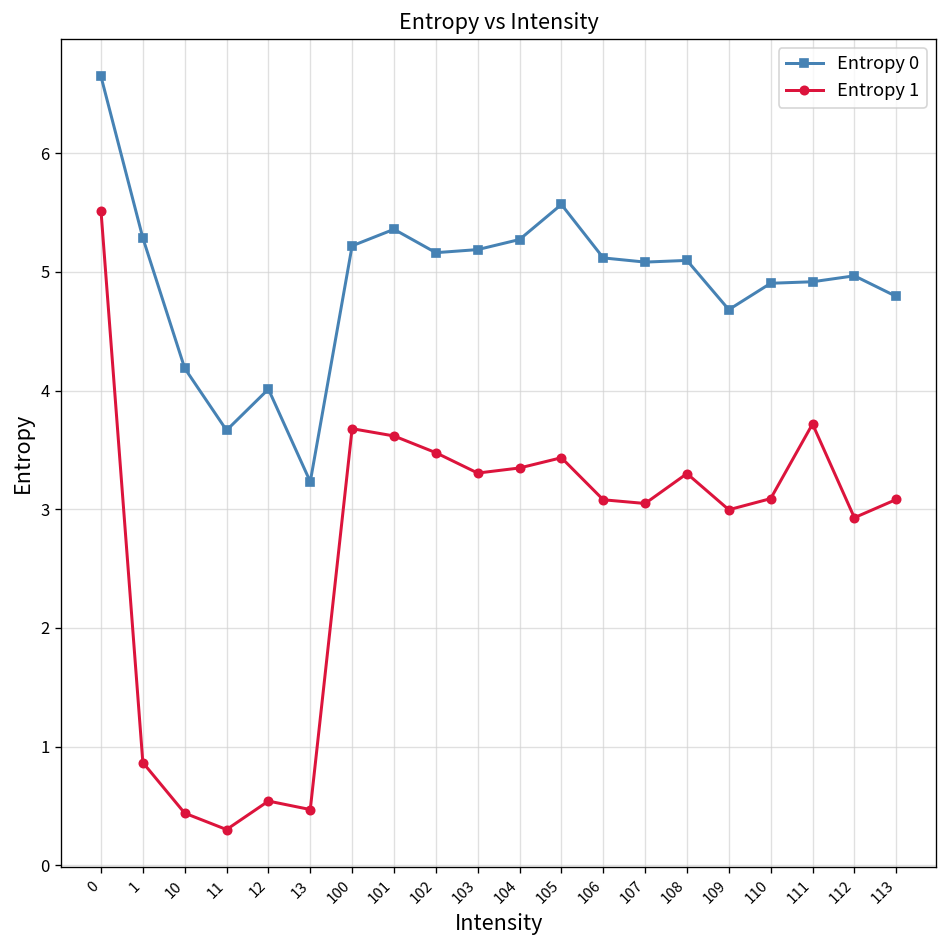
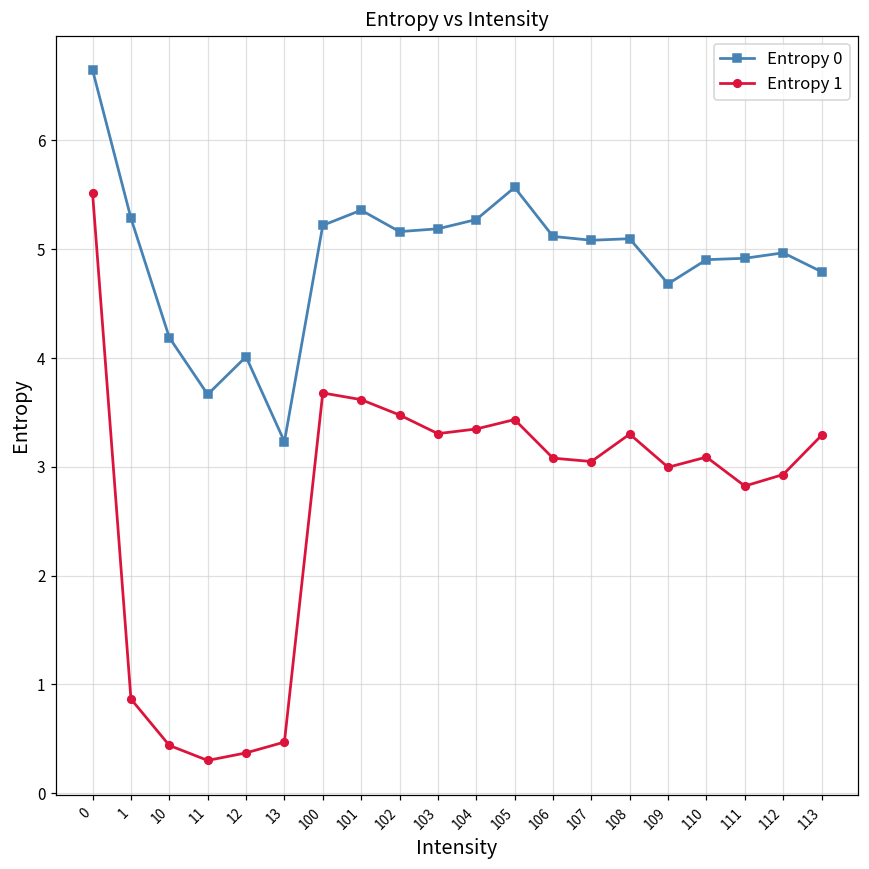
Entropy 1, 12: 0.5 -> 0.4
Entropy 1, 111: 3.7 -> 2.8
Entropy 1, 113: 3.1 -> 3.3
